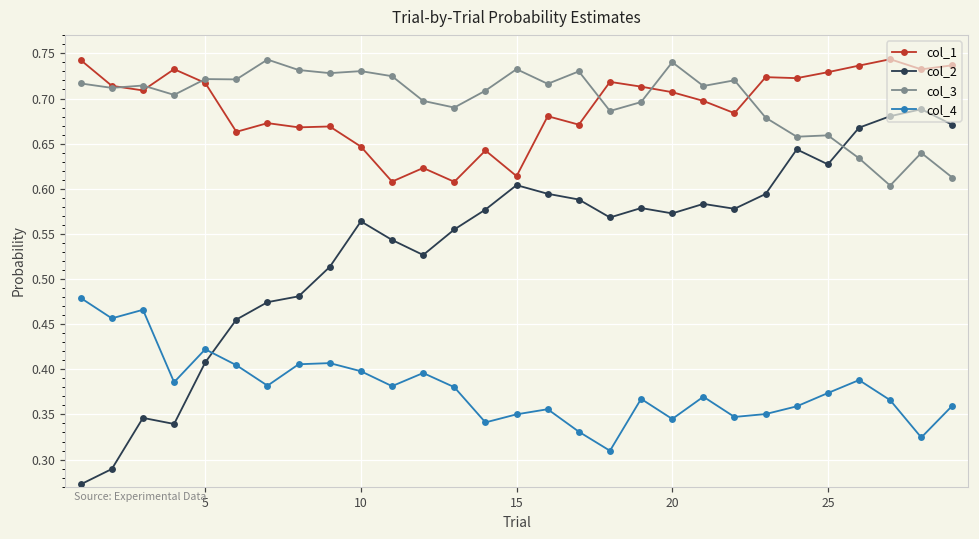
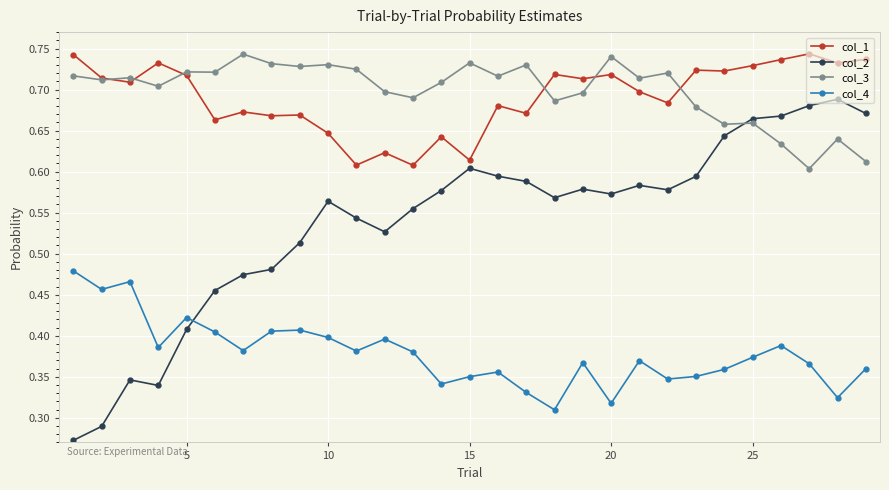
col_1, 20: 0.71 -> 0.72
col_4, 20: 0.34 -> 0.32
col_2, 25: 0.63 -> 0.66
